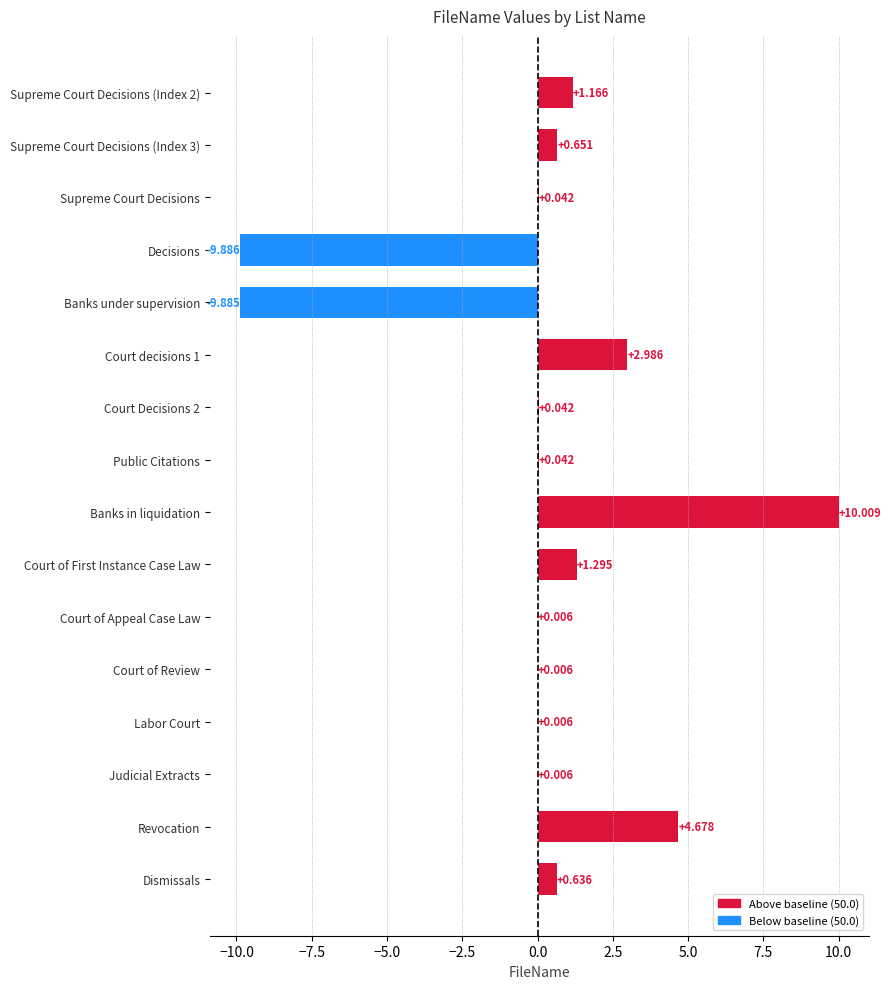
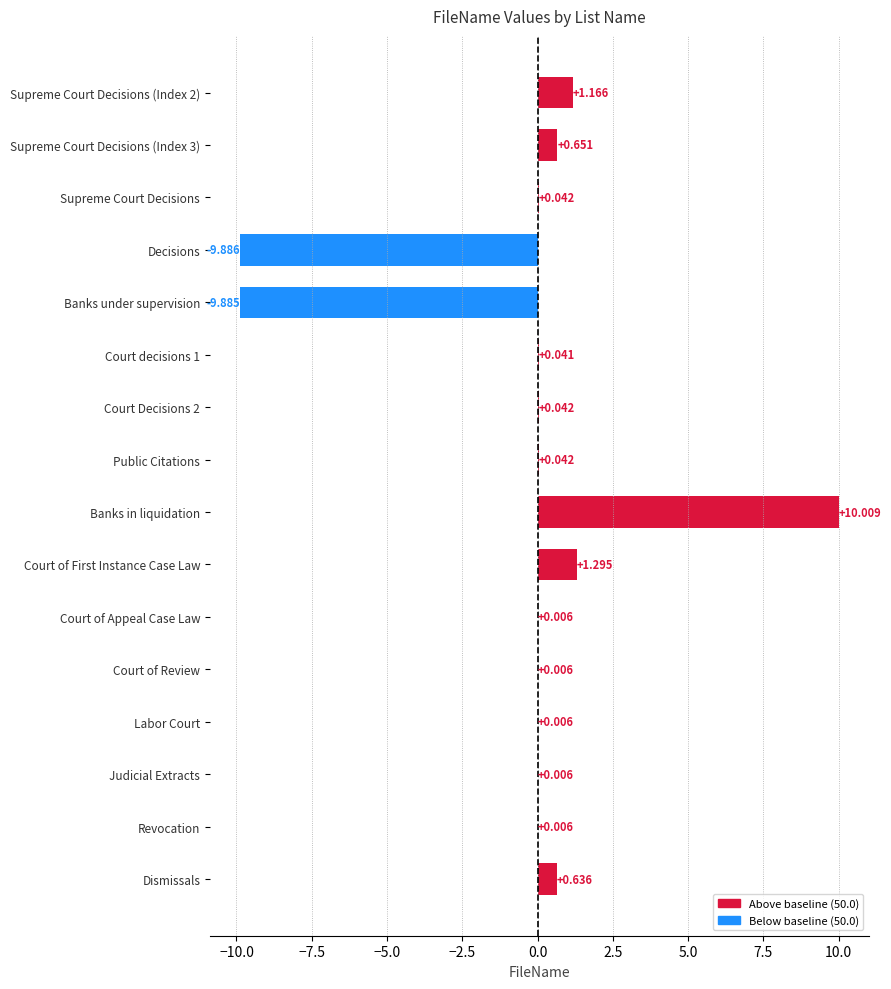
Court decisions 1: +2.986 -> +0.041
Revocation: +4.678 -> +0.006
